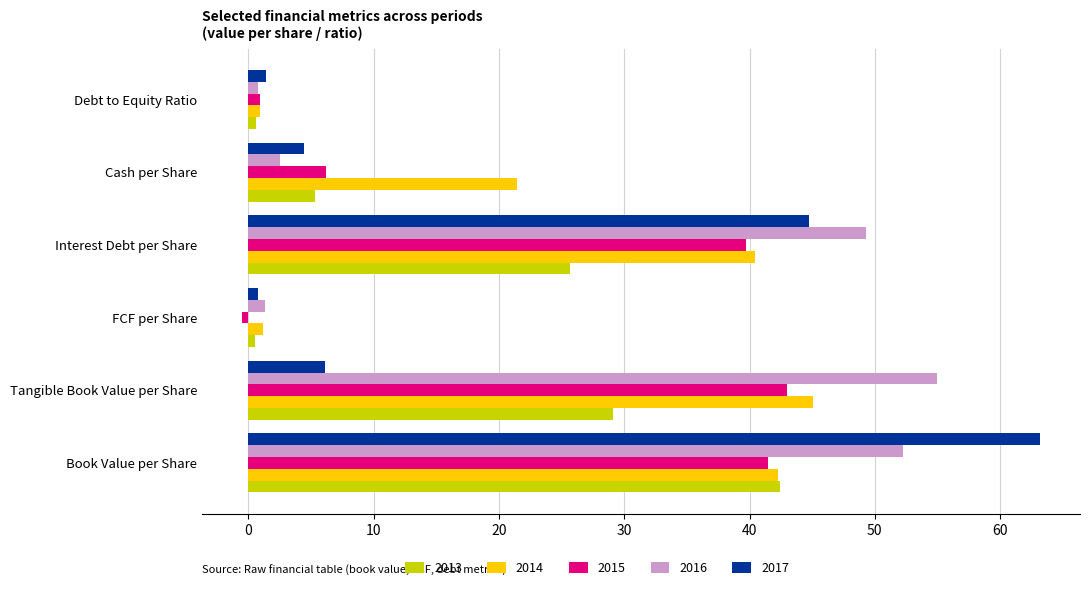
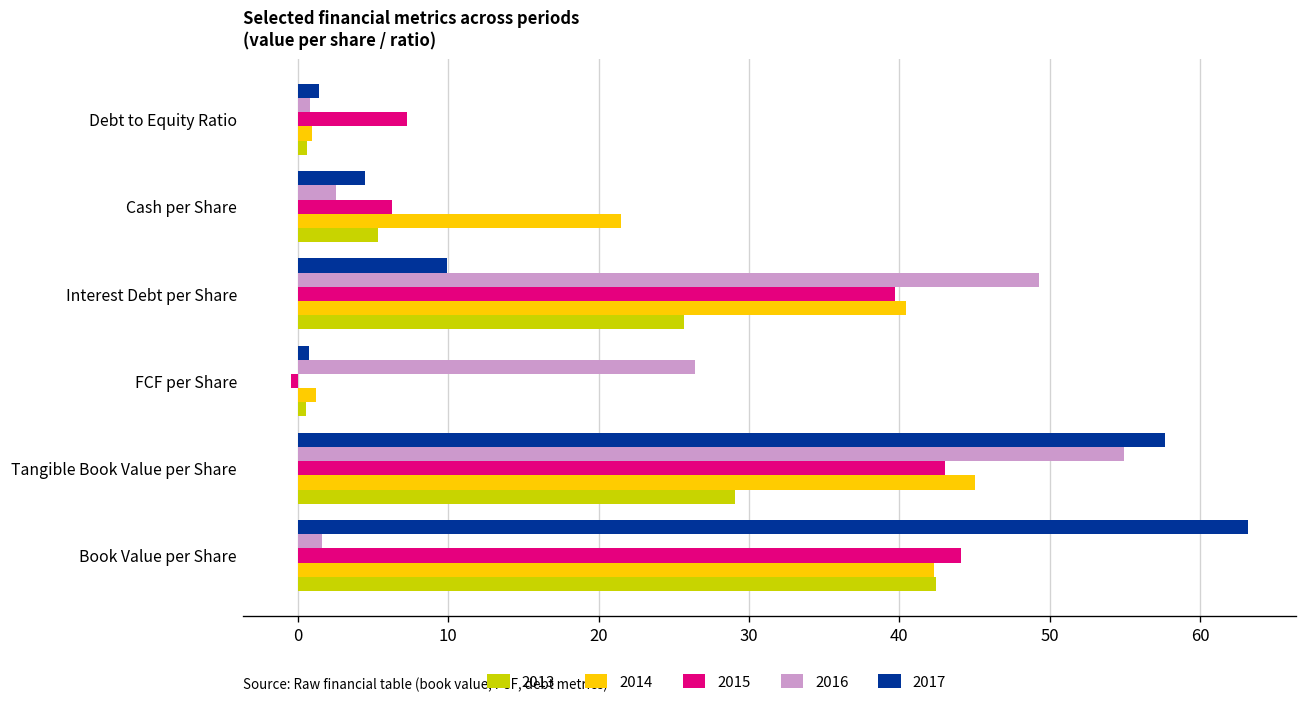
2015, Debt to Equity Ratio: 1.0 -> 7.3
2017, Interest Debt per Share: 44.8 -> 9.9
2016, FCF per Share: 1.3 -> 26.4
2017, Tangible Book Value per Share: 6.1 -> 57.7
2016, Book Value per Share: 52.2 -> 1.6
2015, Book Value per Share: 41.5 -> 44.1
